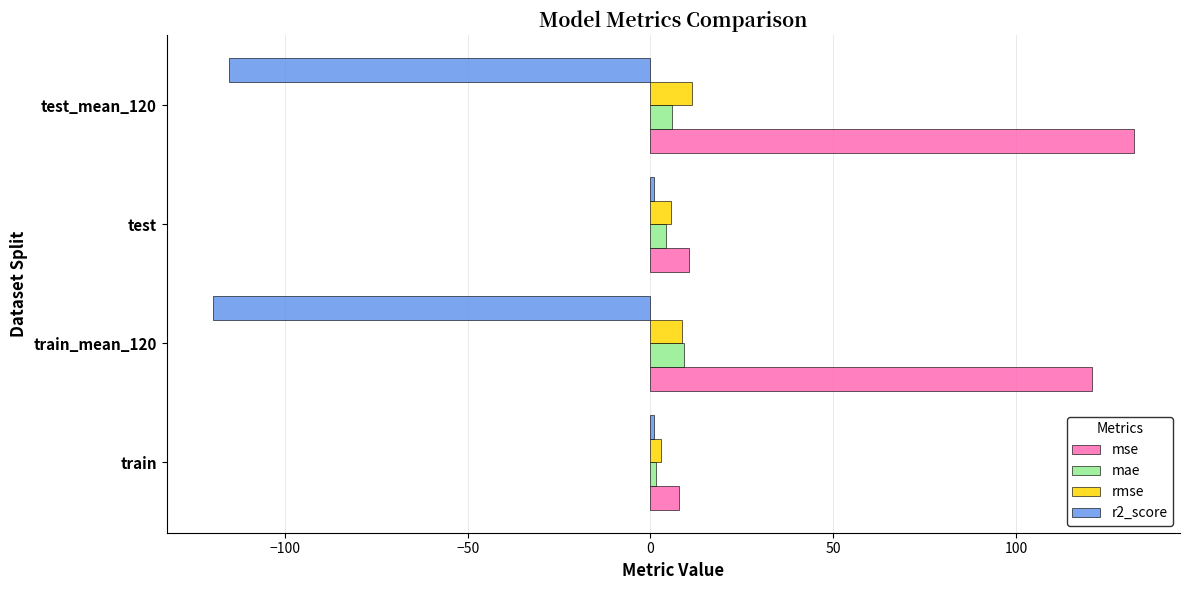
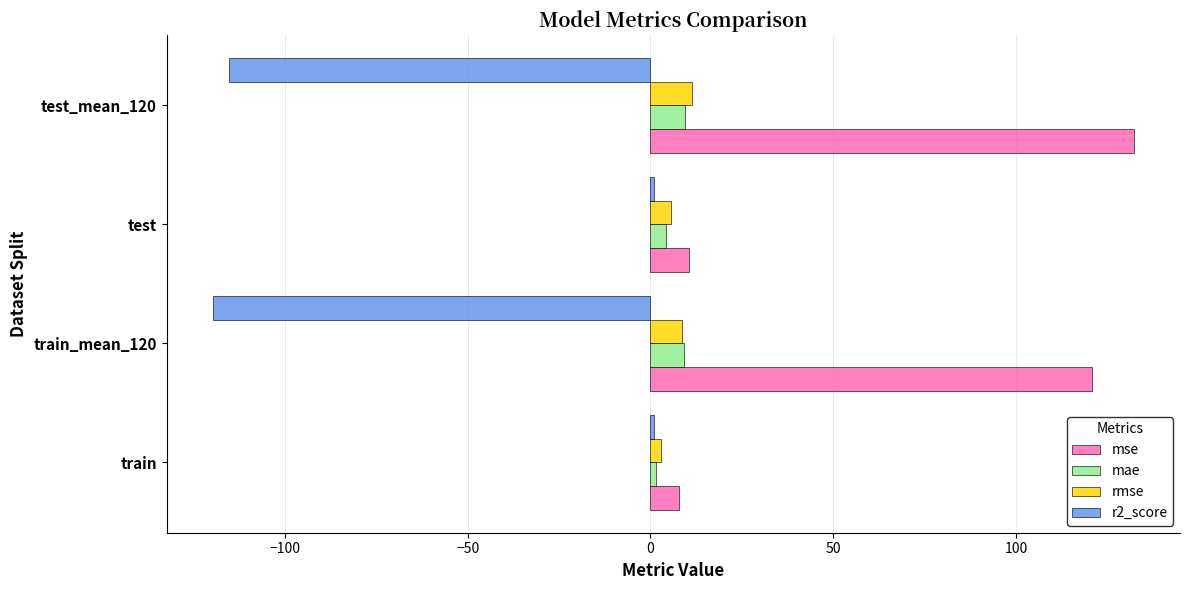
mae, test_mean_120: 6 -> 9
